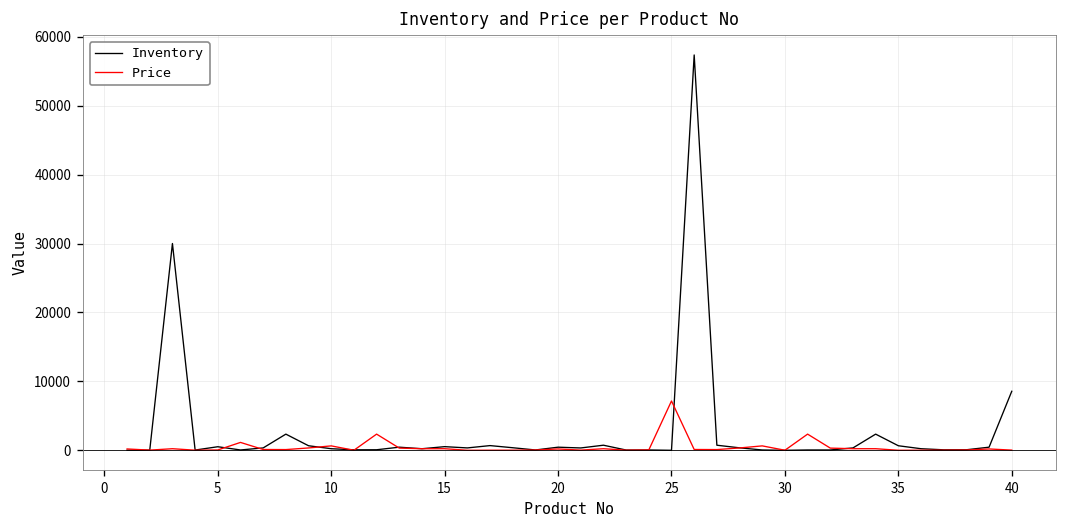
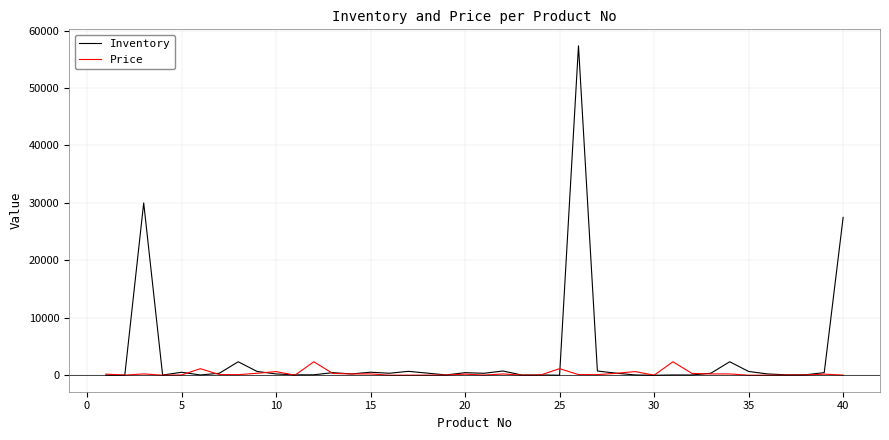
Price, 25: 7000 -> 1000
Inventory, 40: 9000 -> 27000
